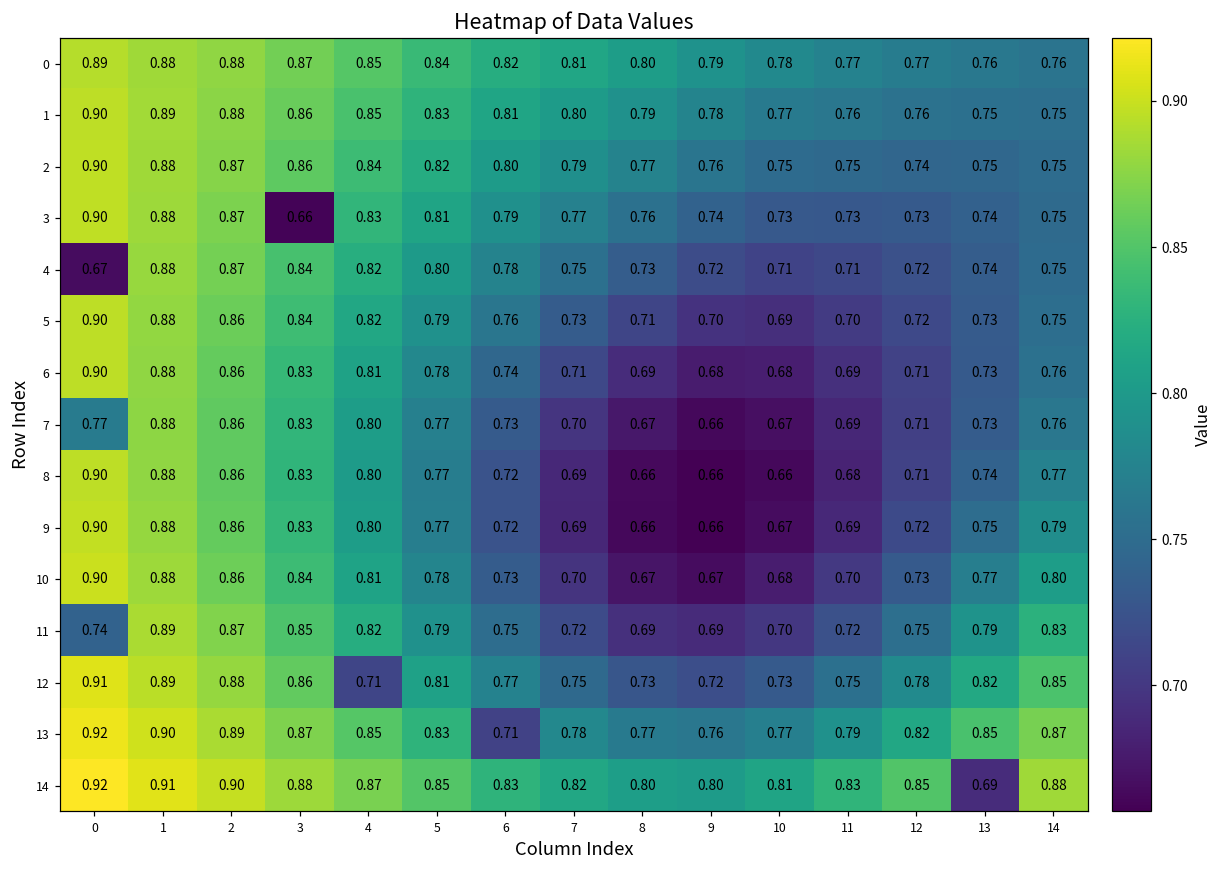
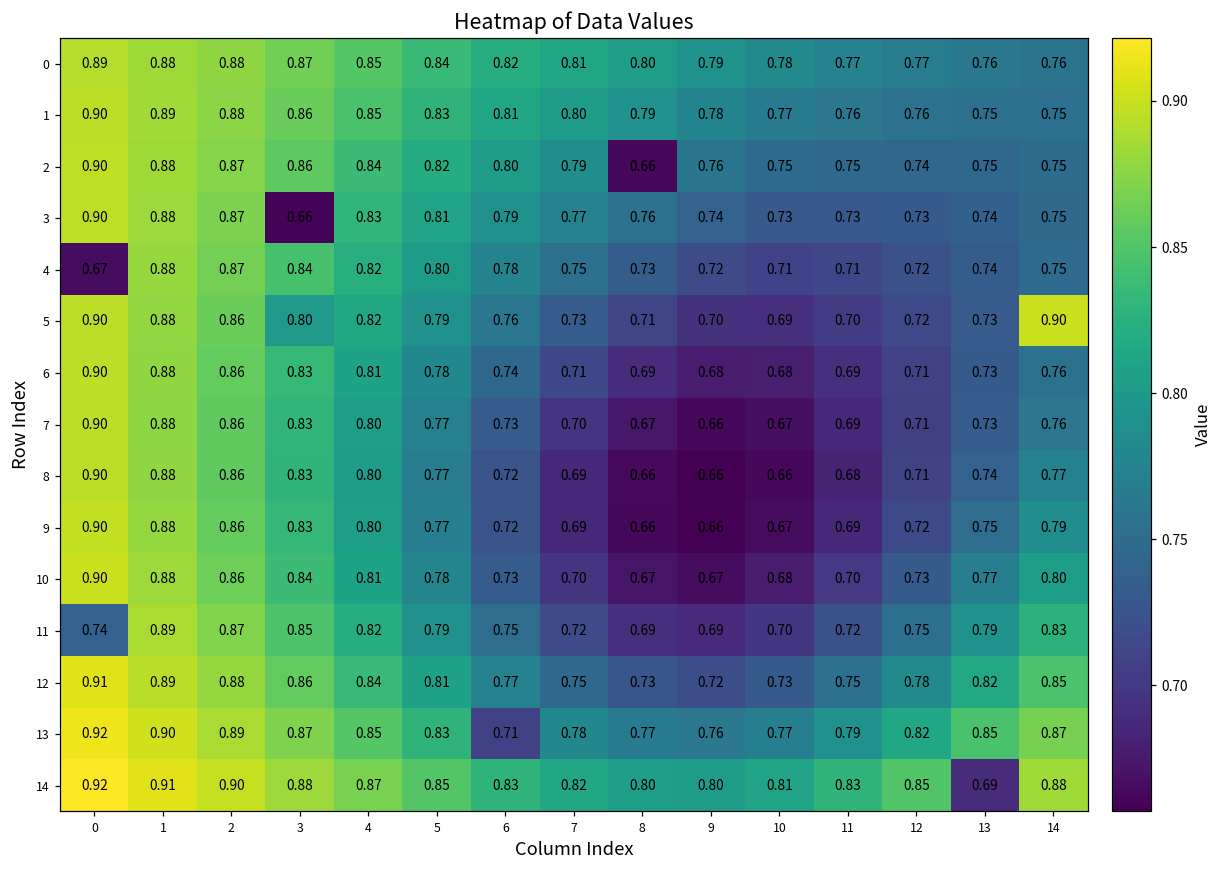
2, 8: 0.77 -> 0.66
5, 3: 0.84 -> 0.80
5, 14: 0.75 -> 0.90
7, 0: 0.77 -> 0.90
12, 4: 0.71 -> 0.84
